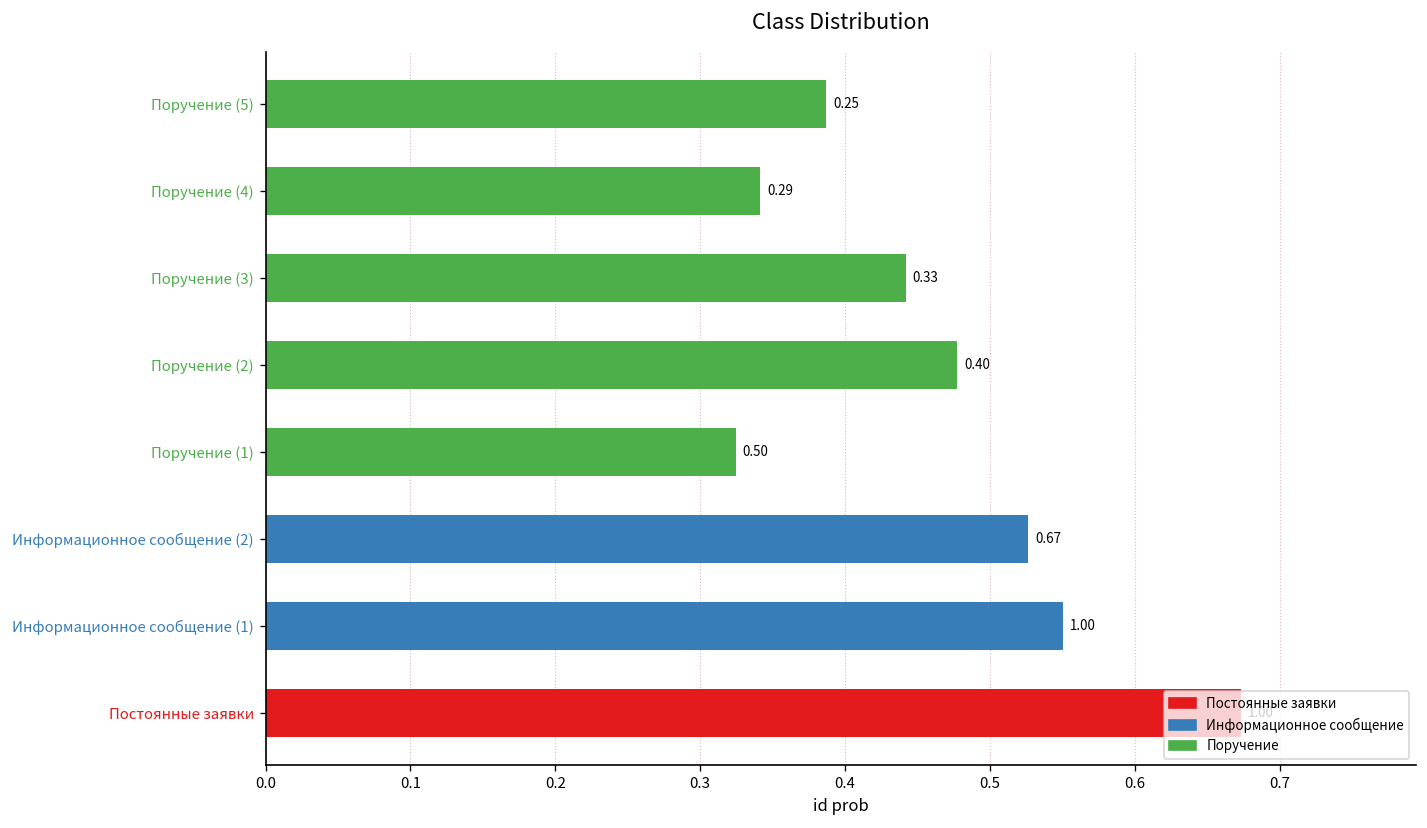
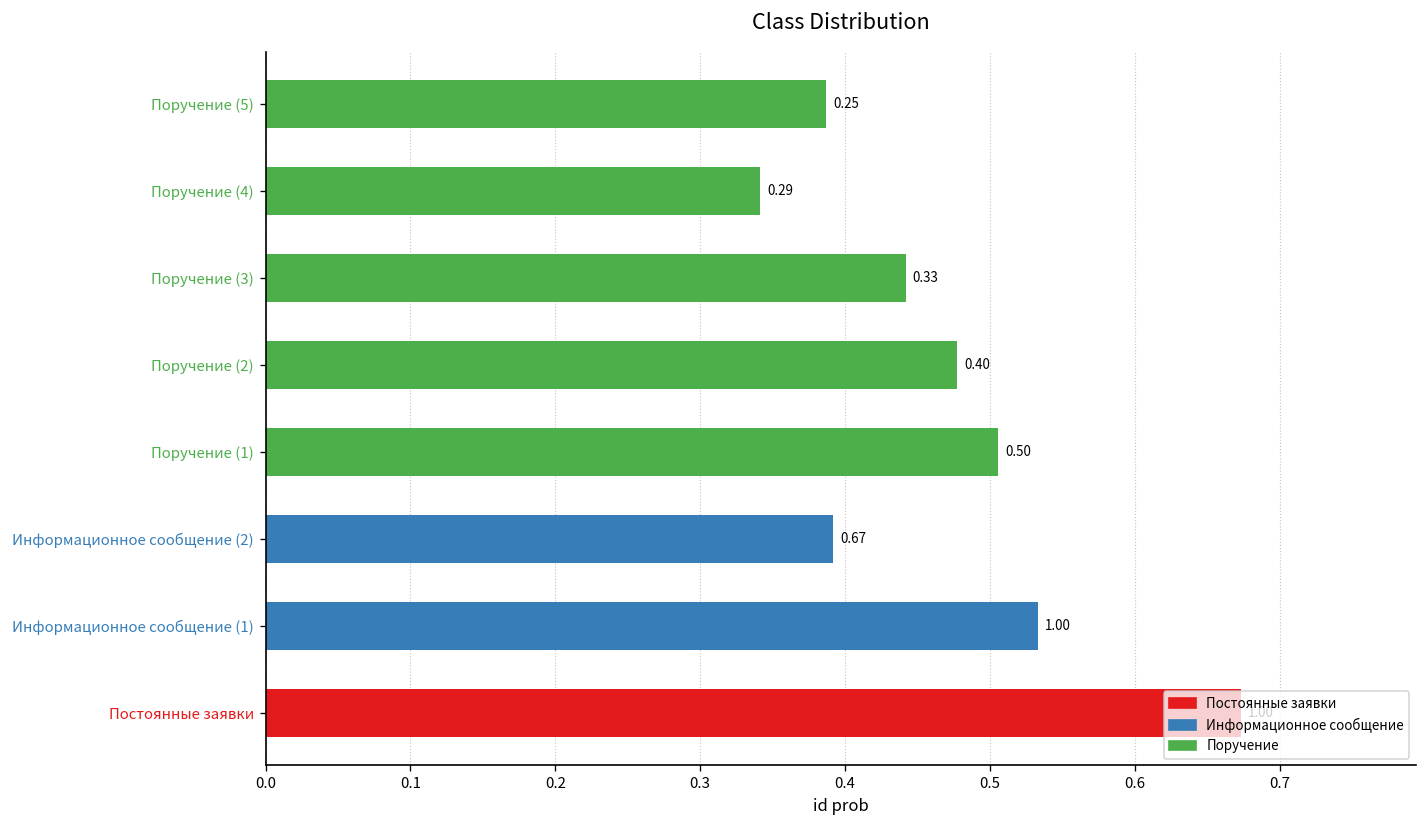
Поручение (1): 0.324 -> 0.505
Информационное сообщение (2): 0.526 -> 0.392
Информационное сообщение (1): 0.550 -> 0.533
